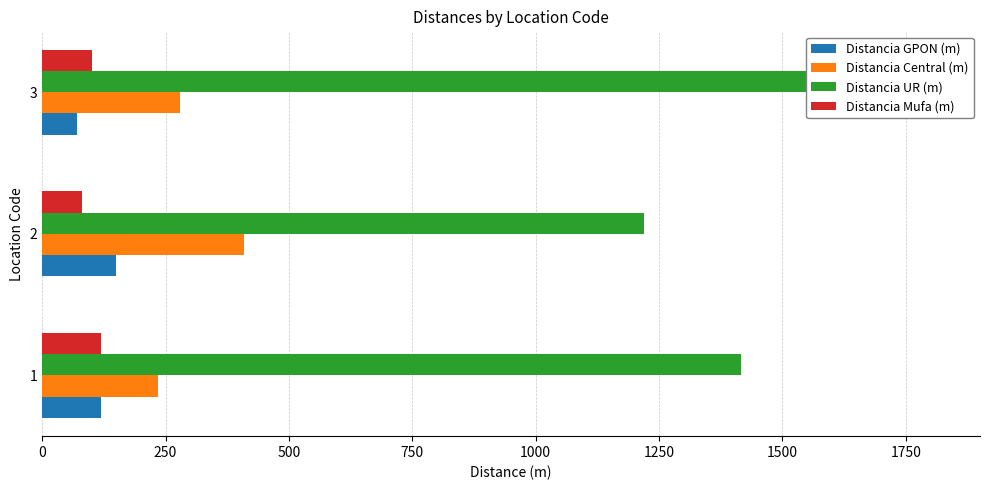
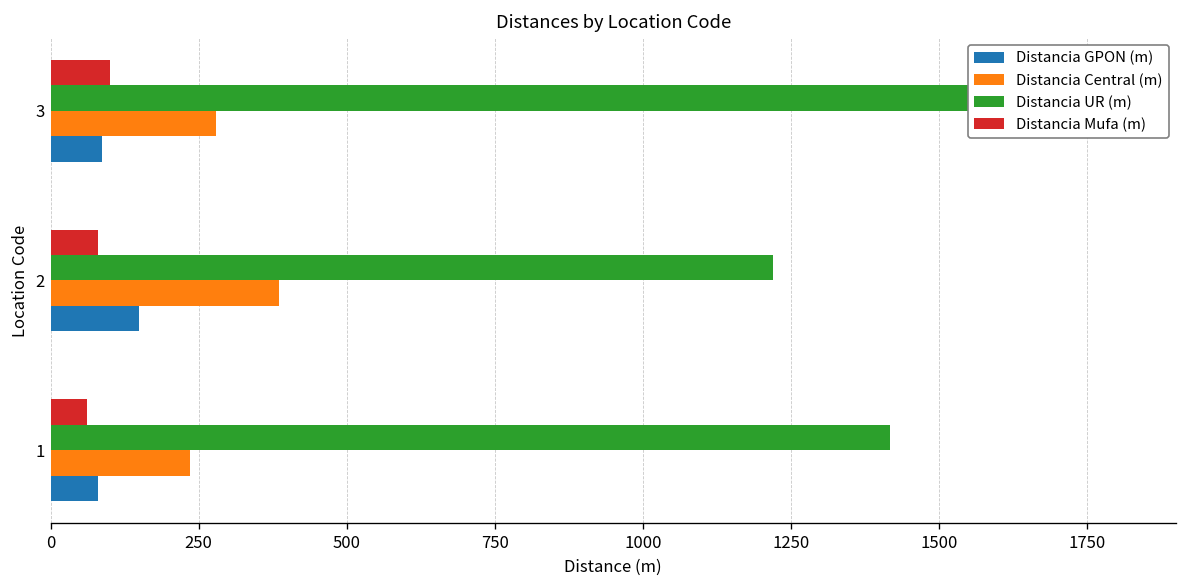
Distancia GPON (m), 3: 70 -> 90
Distancia Central (m), 2: 410 -> 390
Distancia Mufa (m), 1: 120 -> 60
Distancia GPON (m), 1: 120 -> 80
